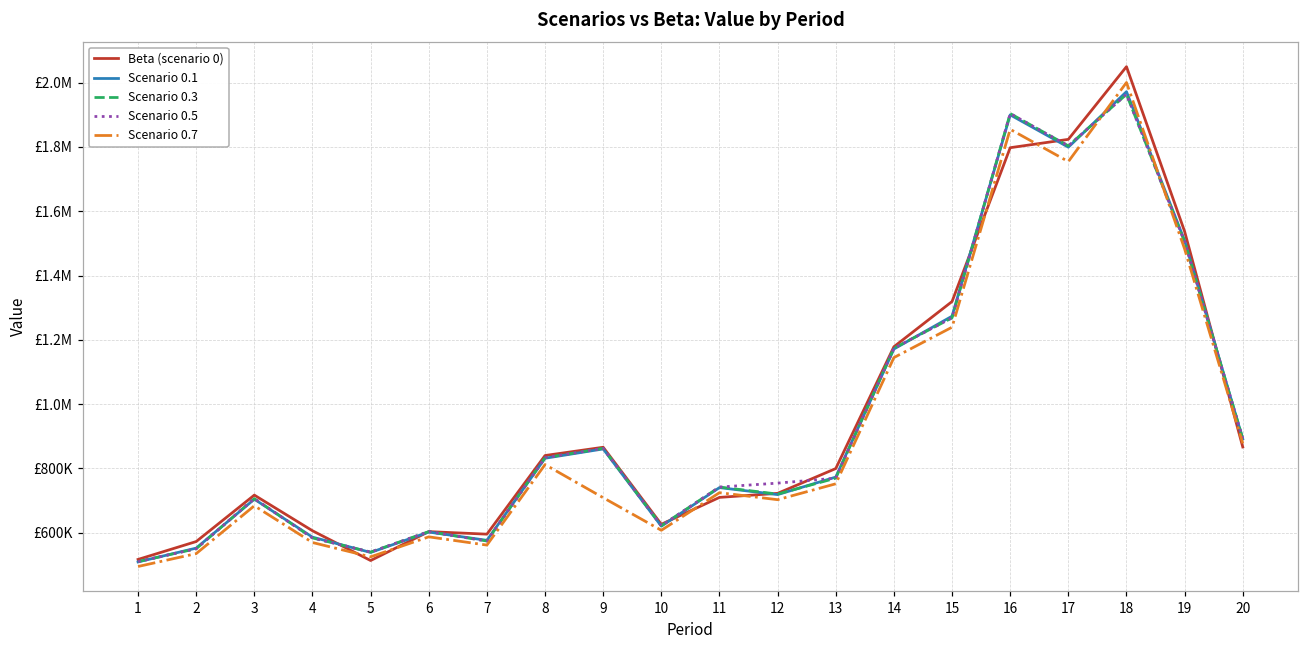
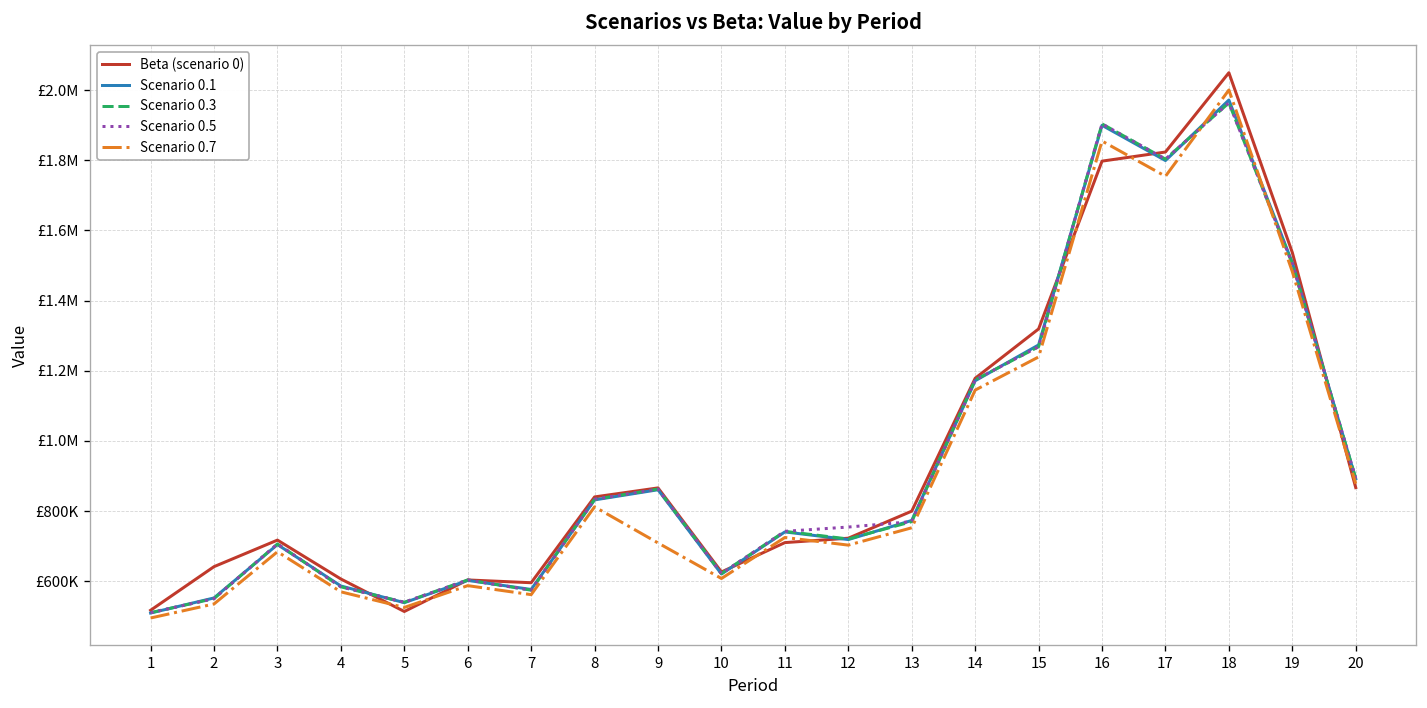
Beta (scenario 0), 2: £570000 -> £640000
